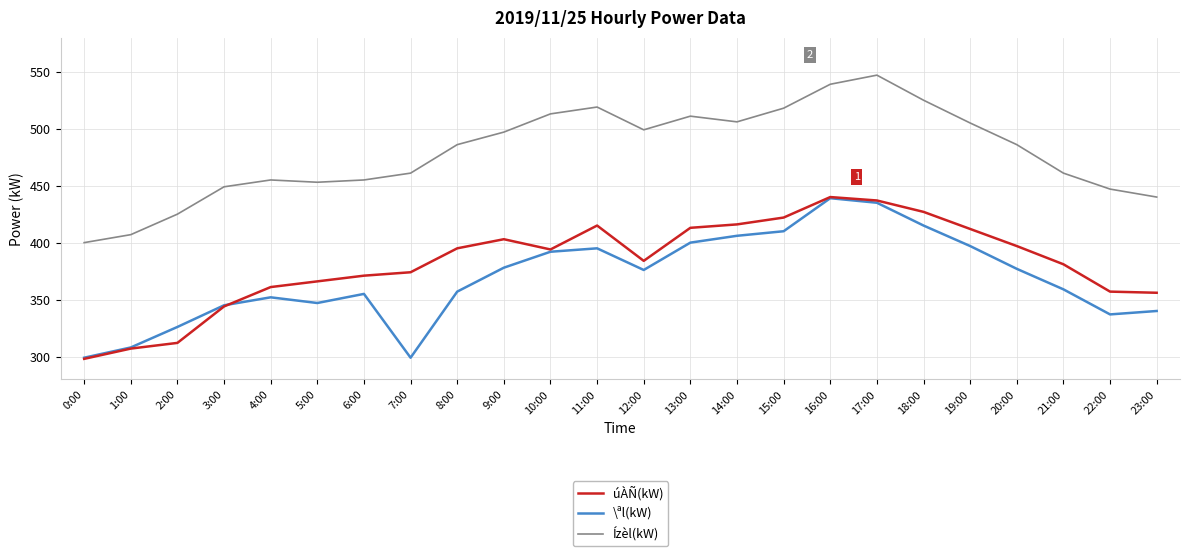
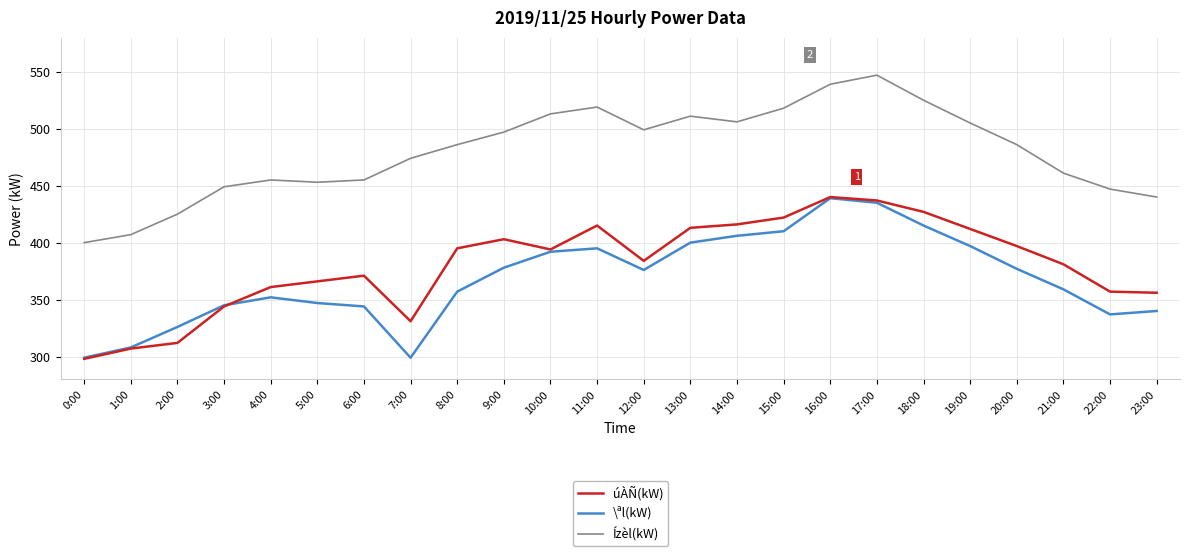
\ªl(kW), 6:00: 355 -> 344
úÀÑ(kW), 7:00: 374 -> 331
Ízèl(kW), 7:00: 461 -> 474
